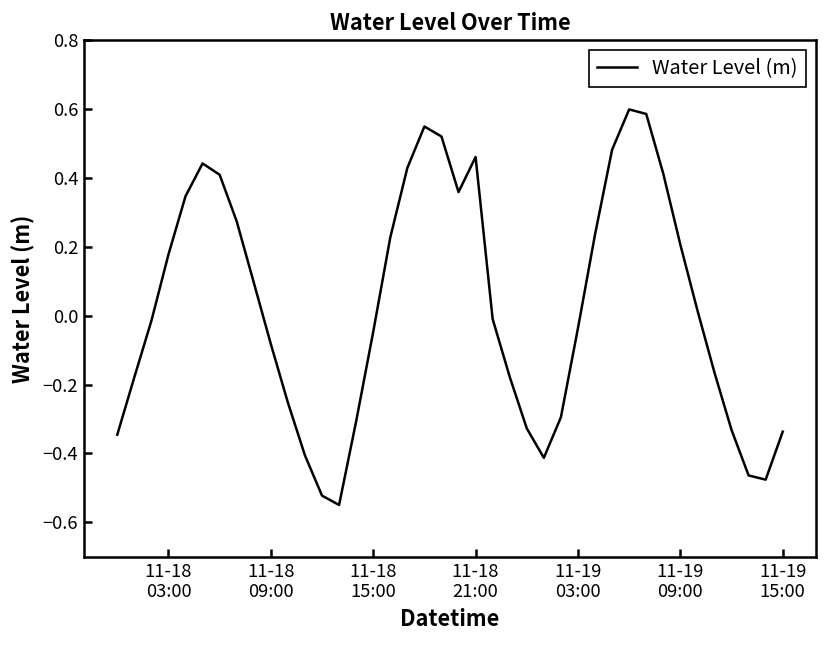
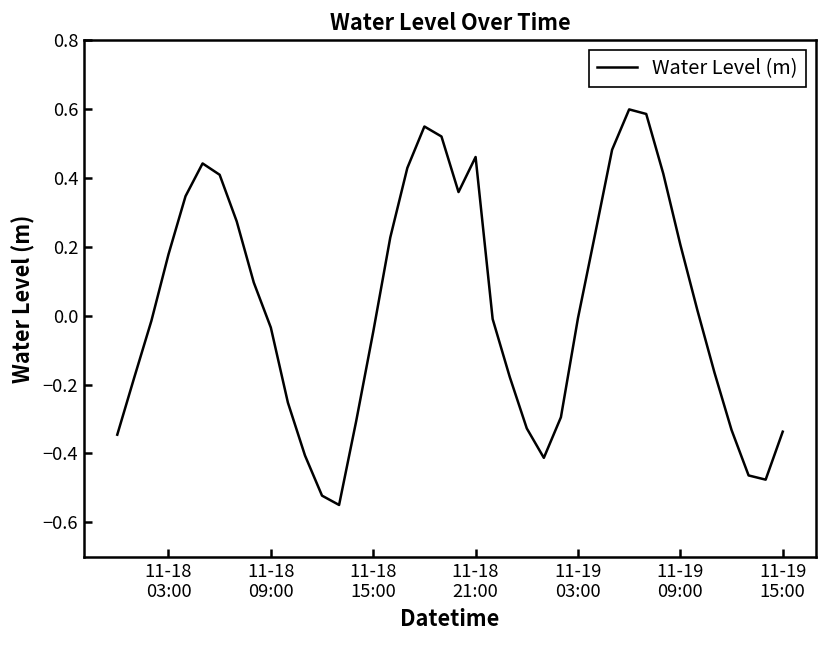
11-18 09:00: -0.08 -> -0.03
11-19 03:00: -0.04 -> -0.01
